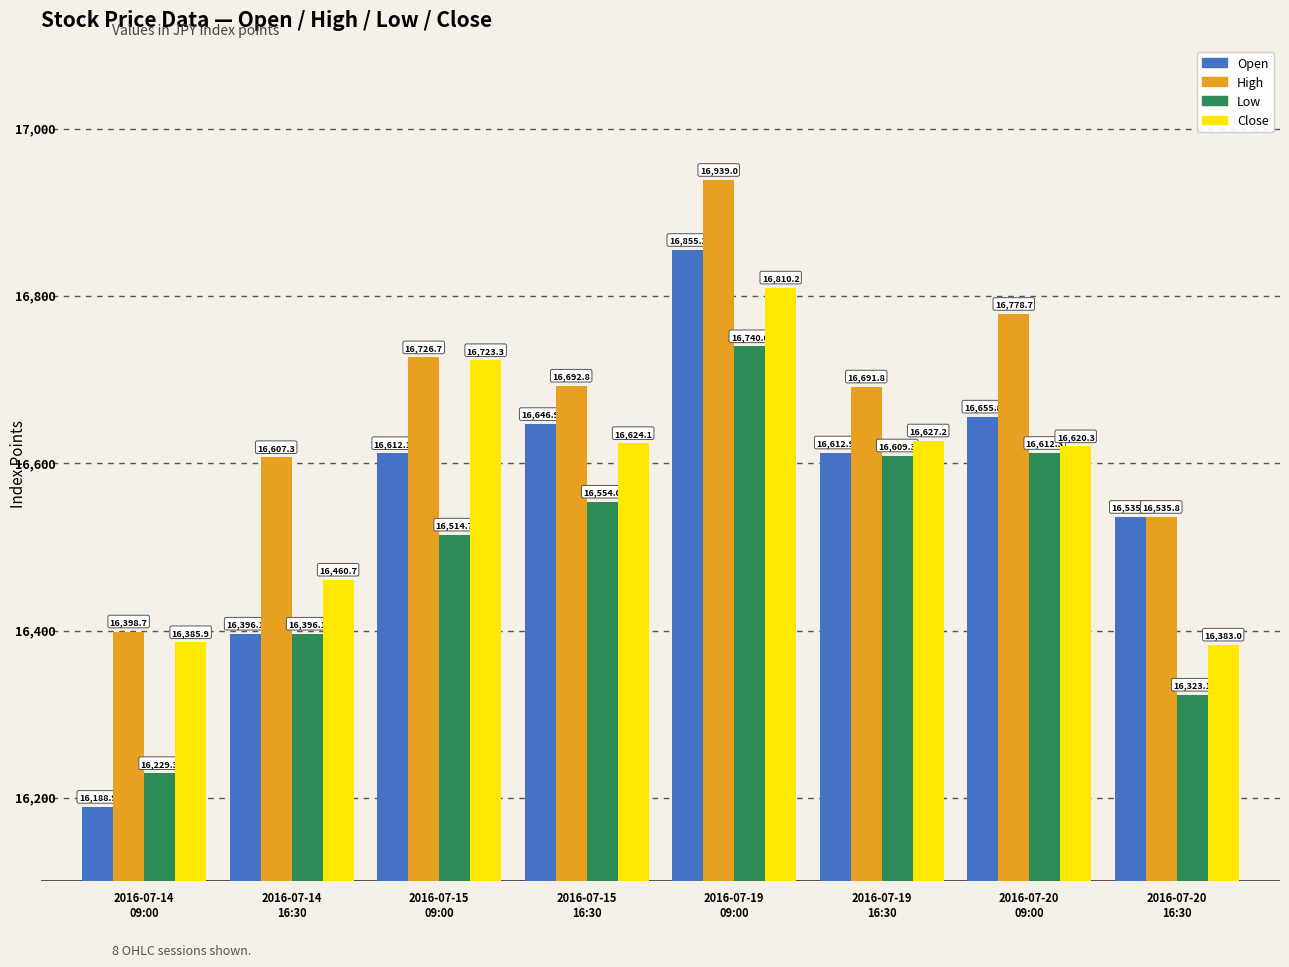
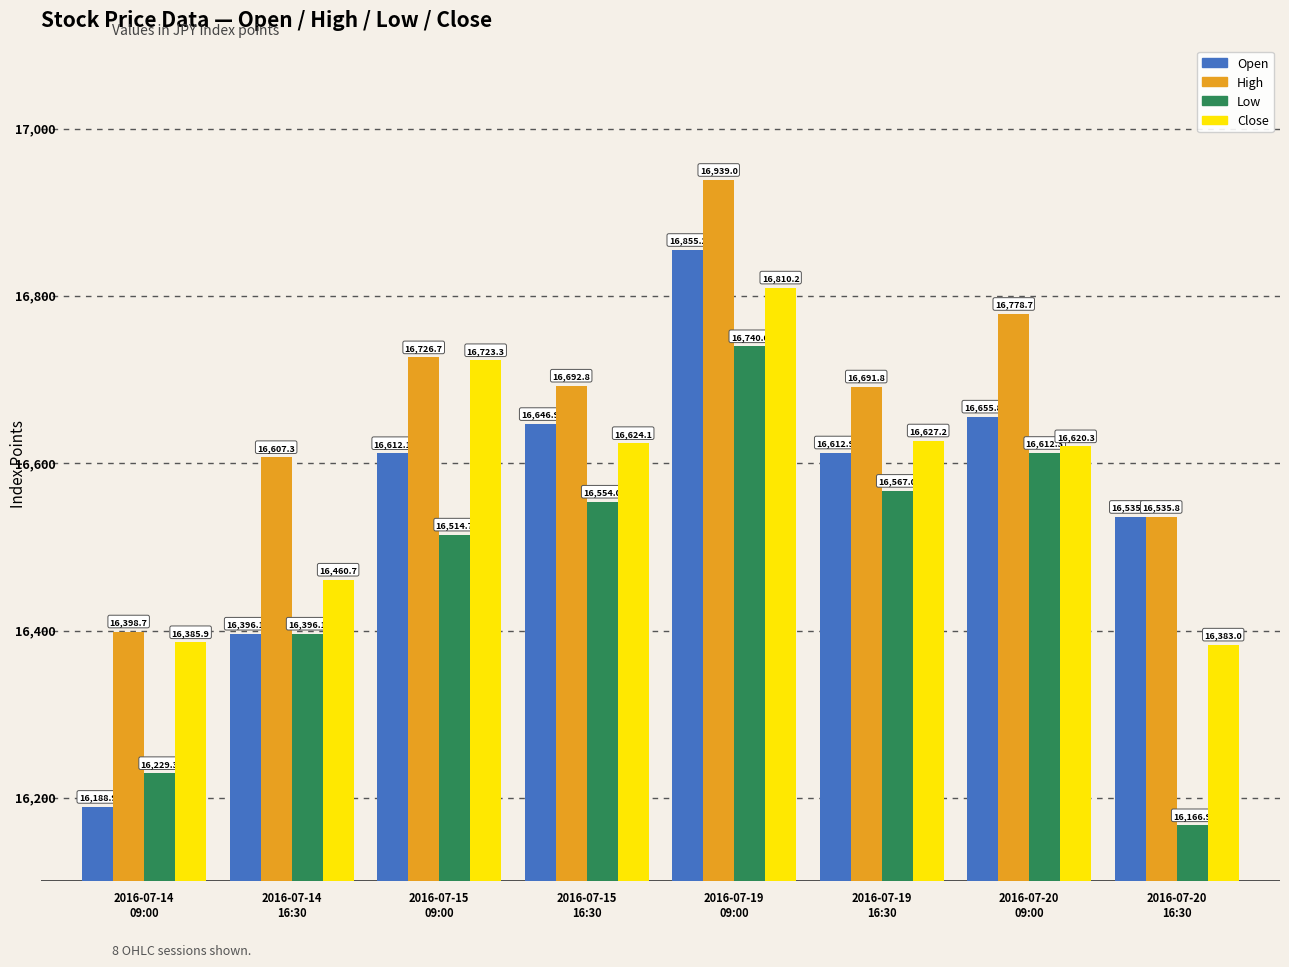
Low, 2016-07-19 16:30: 16,609.3 -> 16,567.0
Low, 2016-07-20 16:30: 16,323.1 -> 16,166.9
